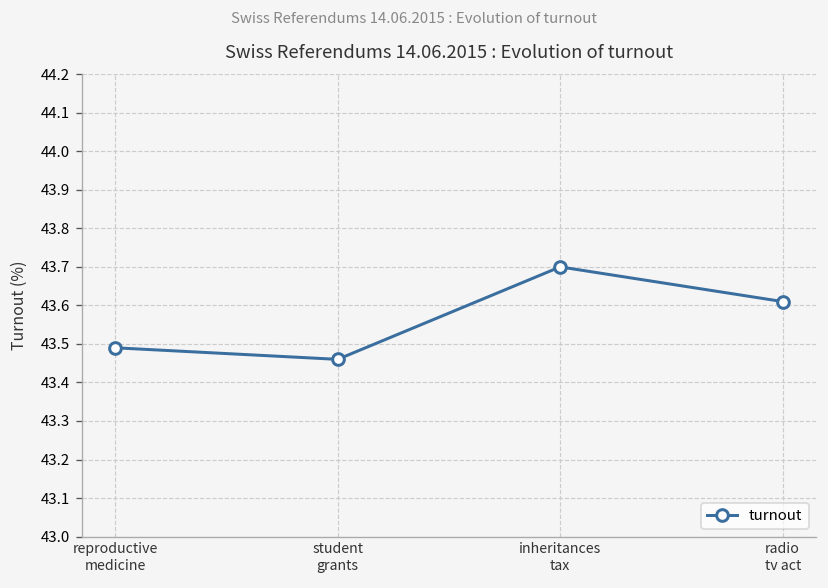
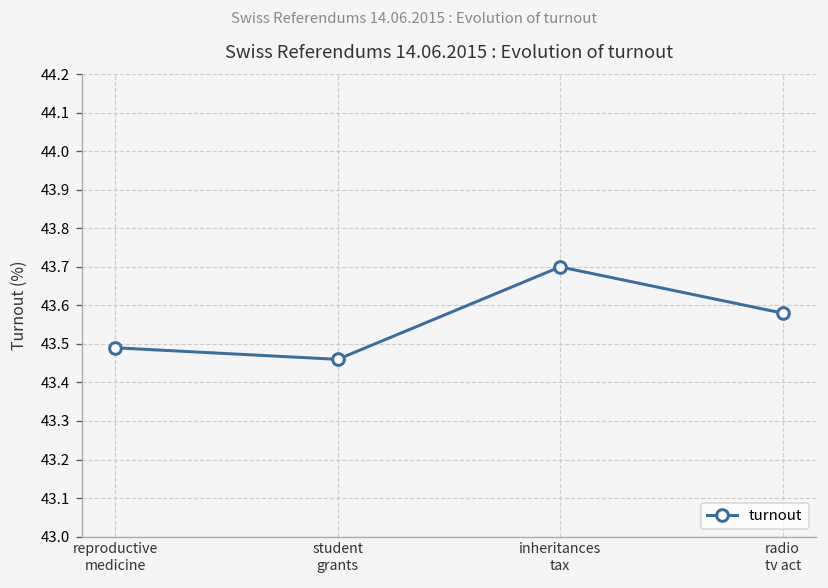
radio tv act: 43.61 -> 43.58
